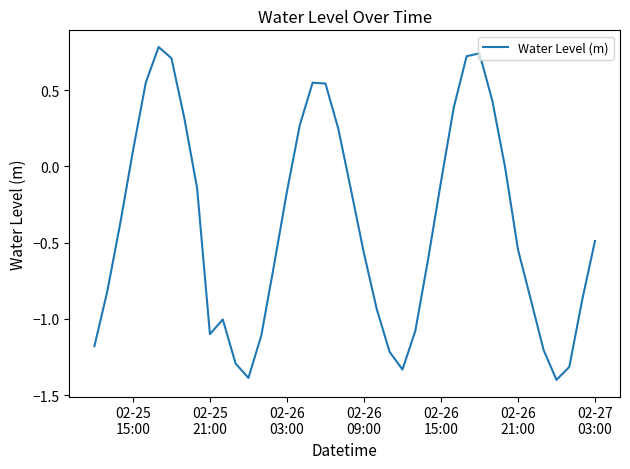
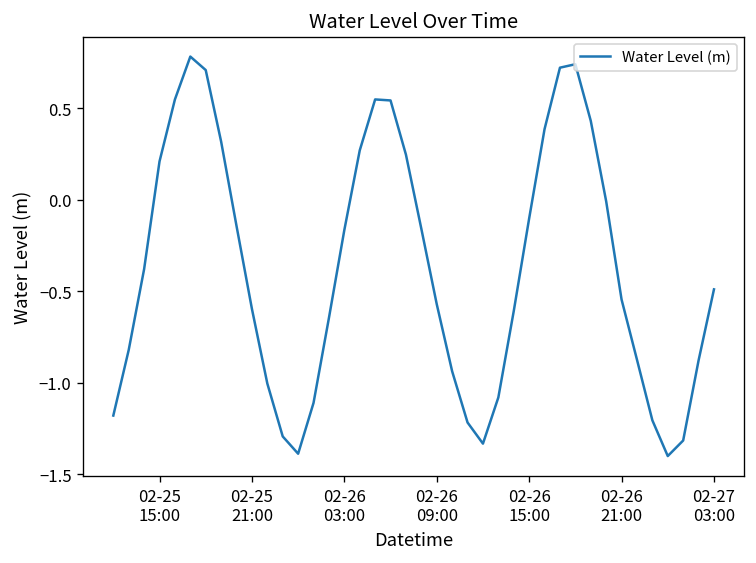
02-25 15:00: 0.10 -> 0.21
02-25 21:00: -1.10 -> -0.60
